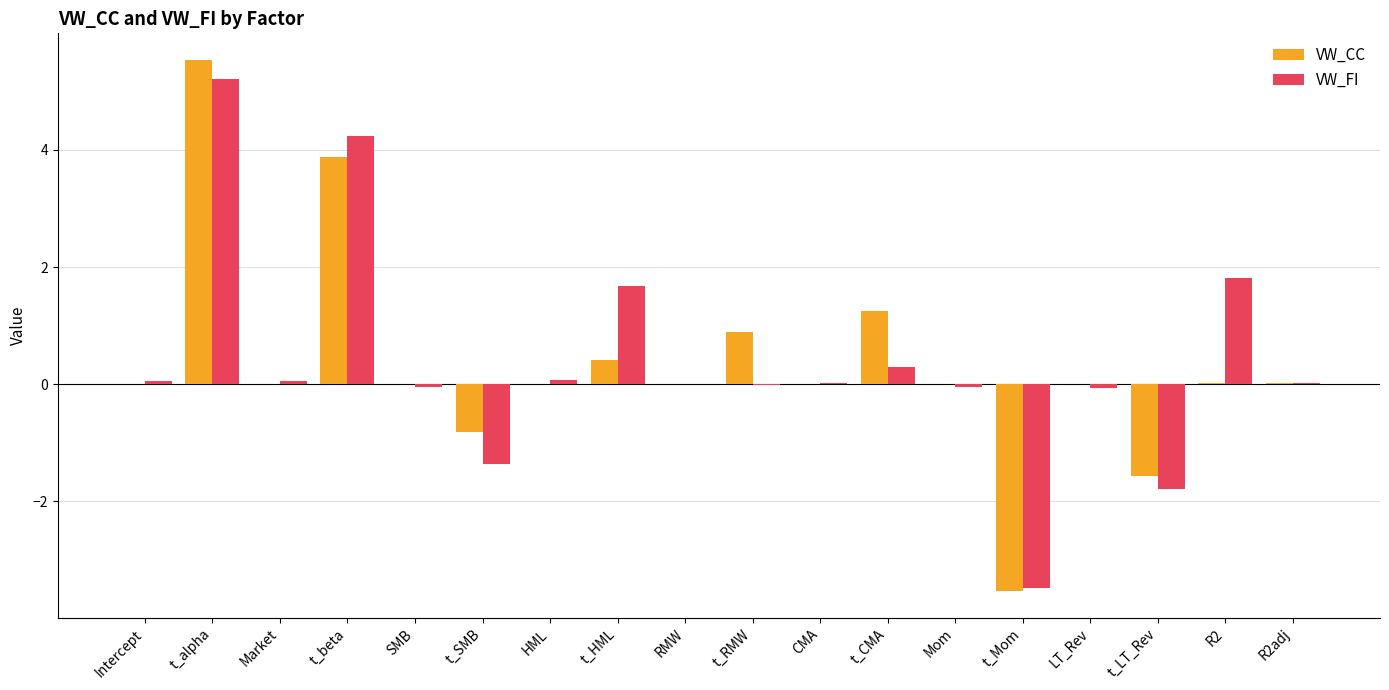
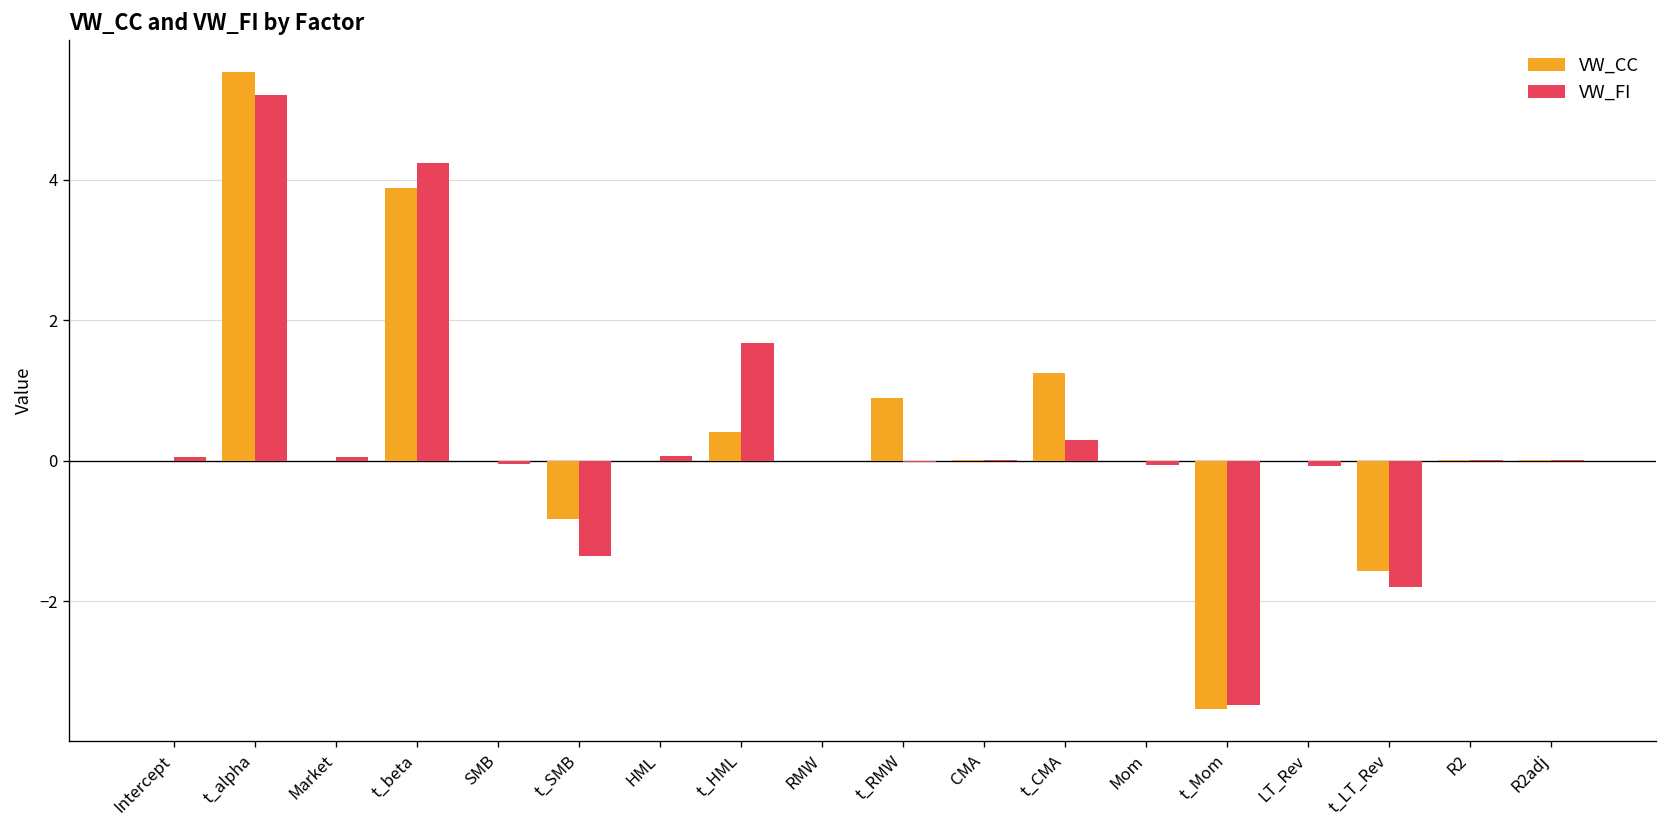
VW_FI, R2: 1.8 -> 0.0
